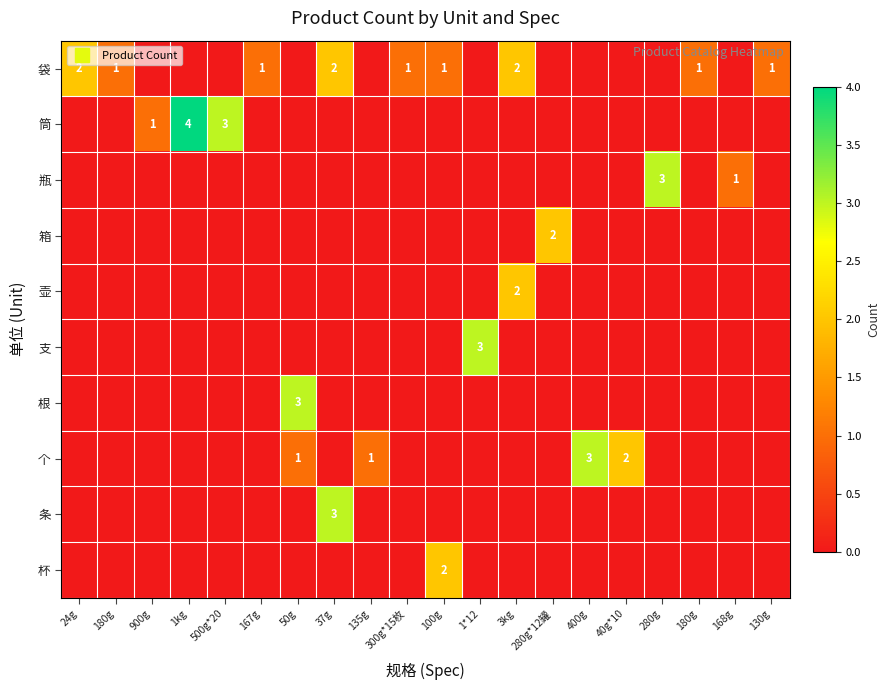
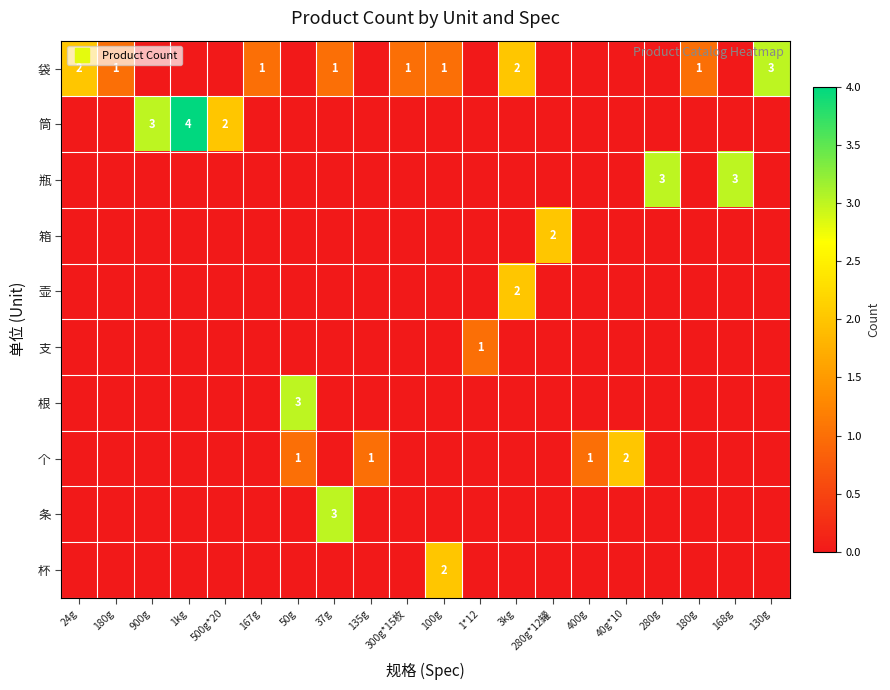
袋, 37g: 2 -> 1
袋, 130g: 1 -> 3
筒, 900g: 1 -> 3
筒, 500g*20: 3 -> 2
瓶, 168g: 1 -> 3
支, 1*12: 3 -> 1
个, 400g: 3 -> 1
